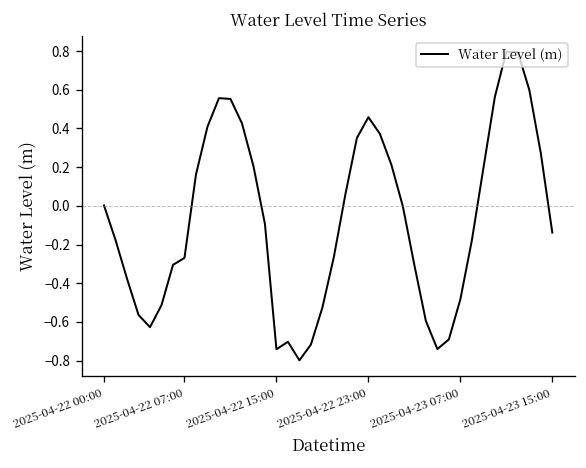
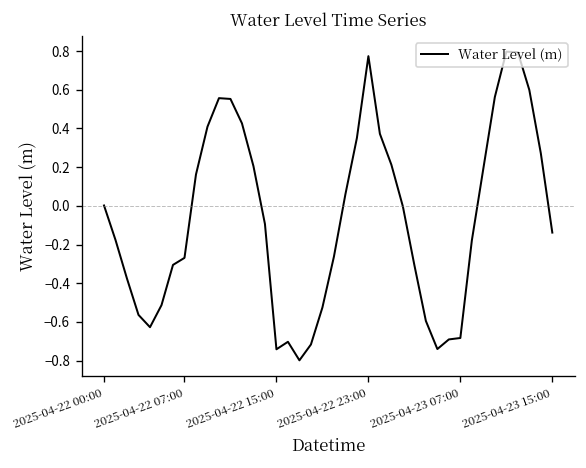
2025-04-22 23:00: 0.46 -> 0.77
2025-04-23 07:00: -0.48 -> -0.68
